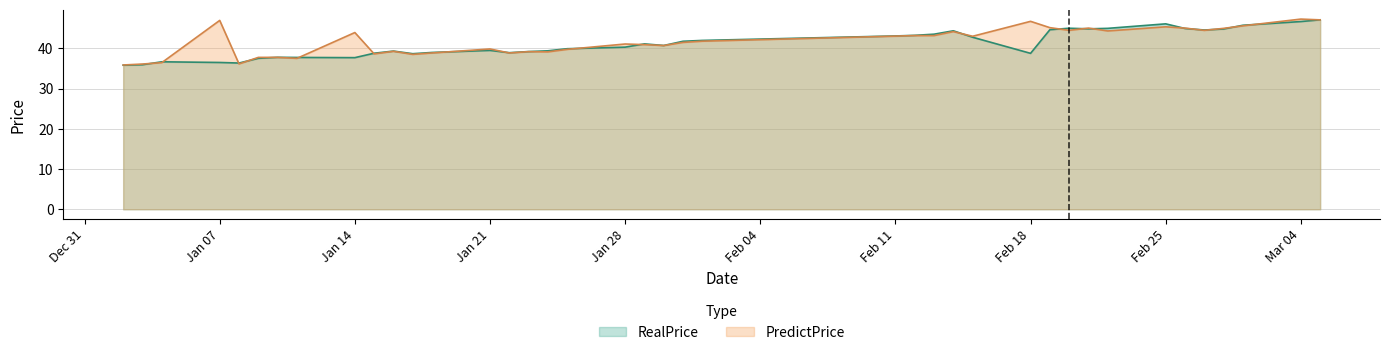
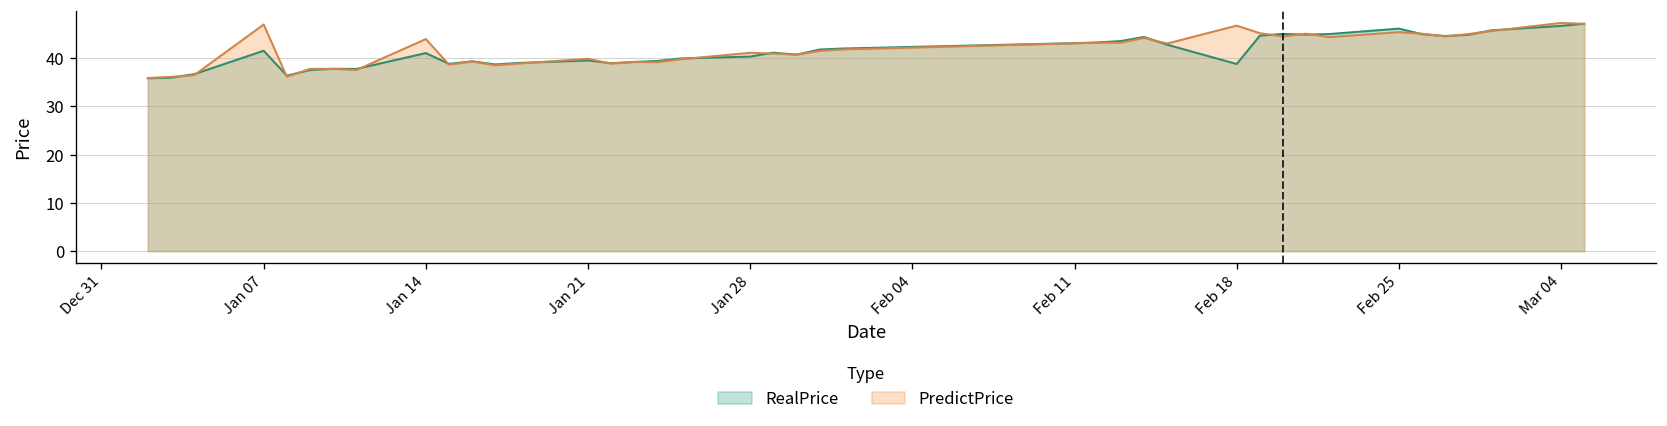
RealPrice, Jan 07: 36 -> 42
RealPrice, Jan 14: 38 -> 41
